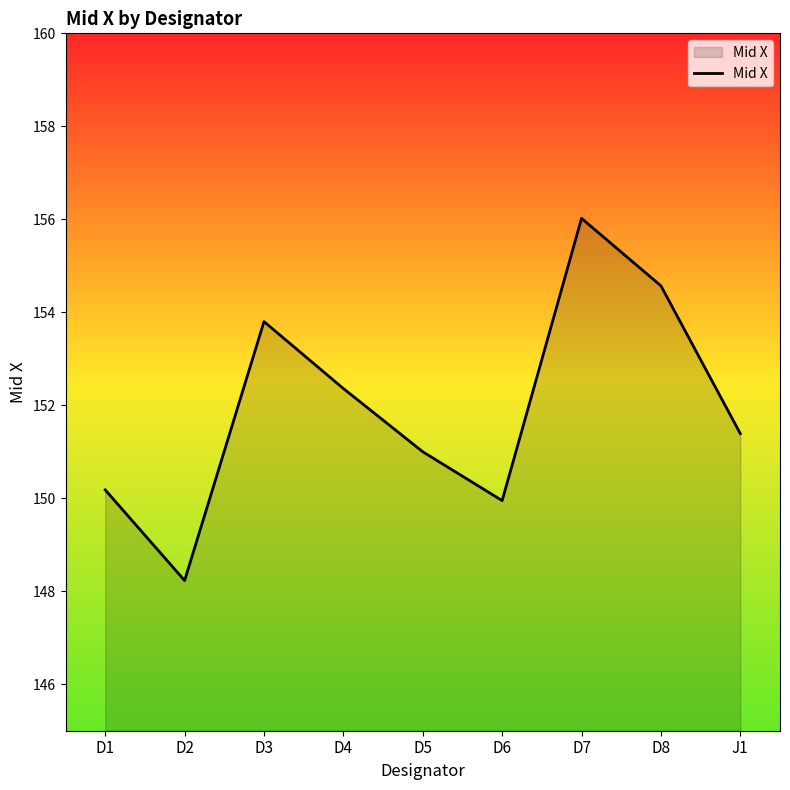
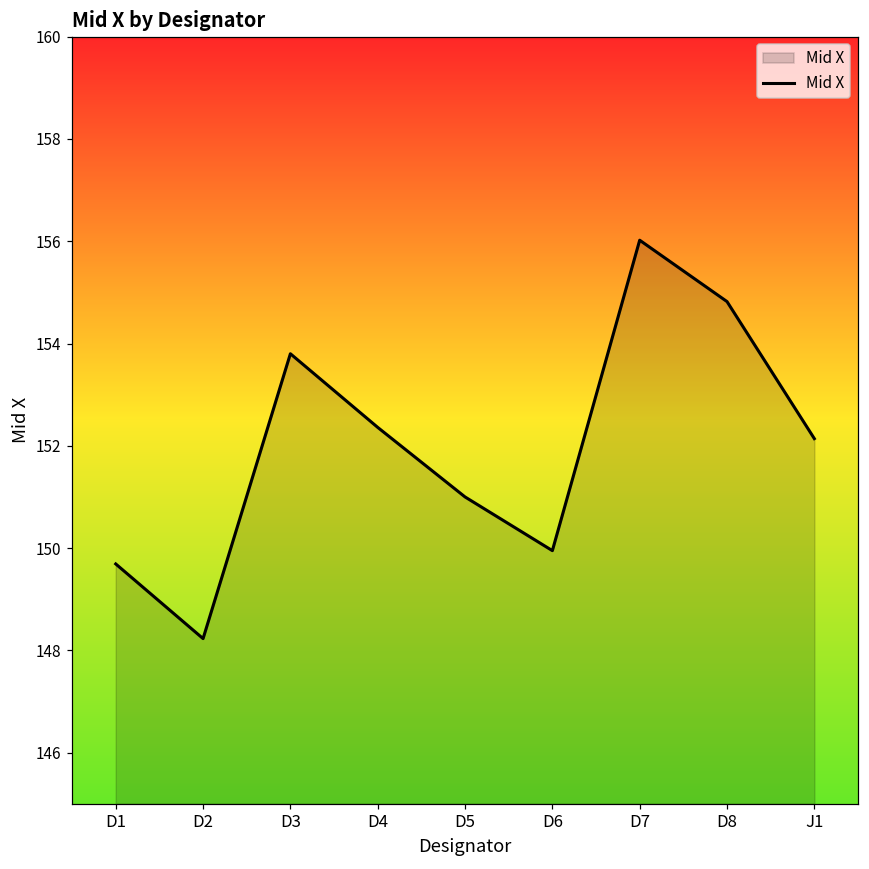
D1: 150.2 -> 149.7
D8: 154.6 -> 154.8
J1: 151.4 -> 152.1
